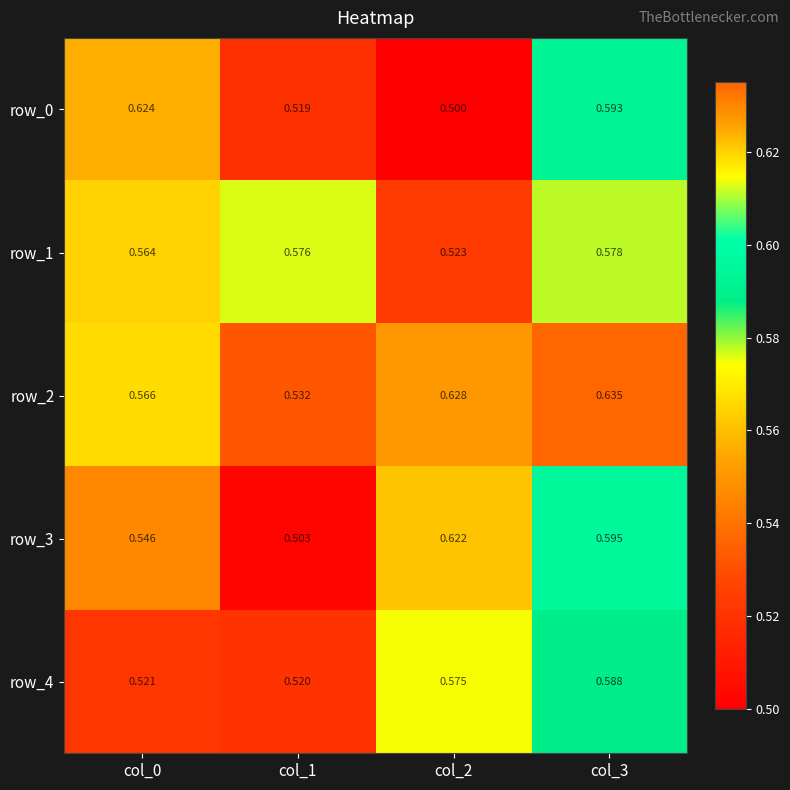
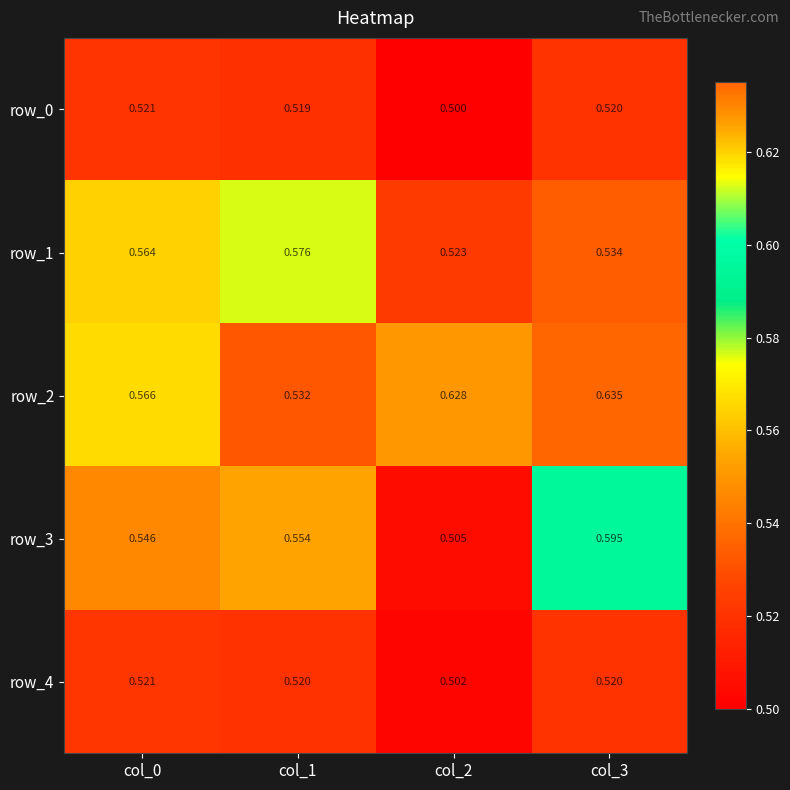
row_0, col_0: 0.624 -> 0.521
row_0, col_3: 0.593 -> 0.520
row_1, col_3: 0.578 -> 0.534
row_3, col_1: 0.503 -> 0.554
row_3, col_2: 0.622 -> 0.505
row_4, col_2: 0.575 -> 0.502
row_4, col_3: 0.588 -> 0.520
